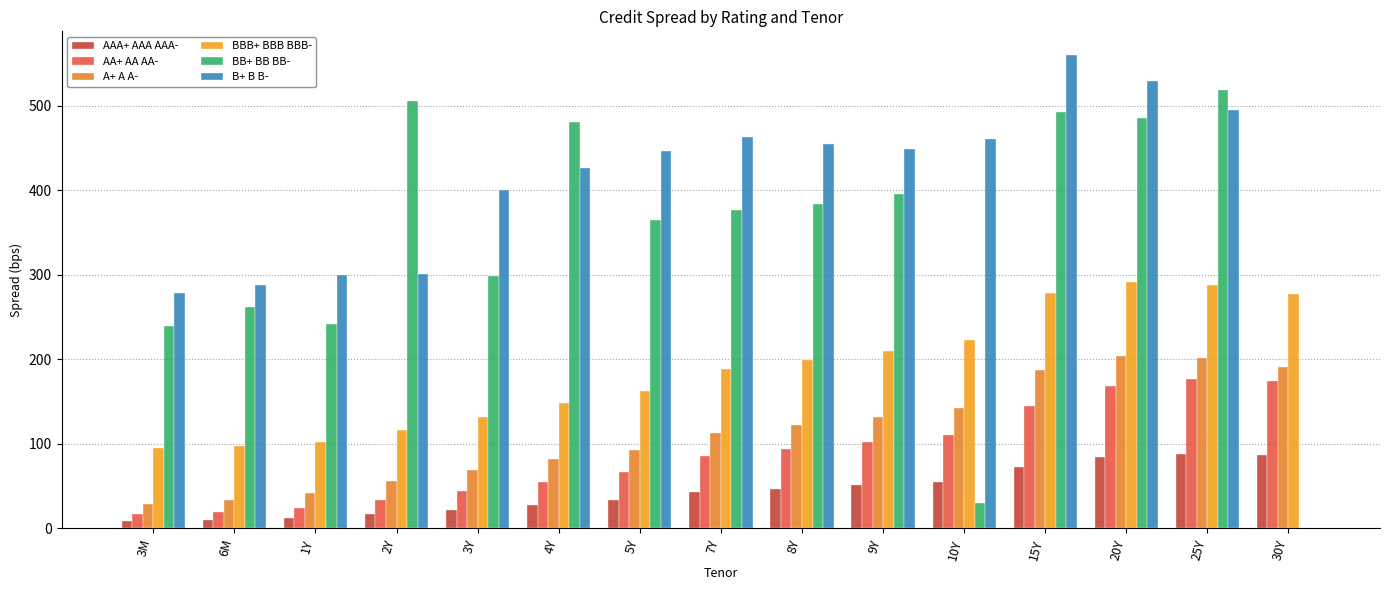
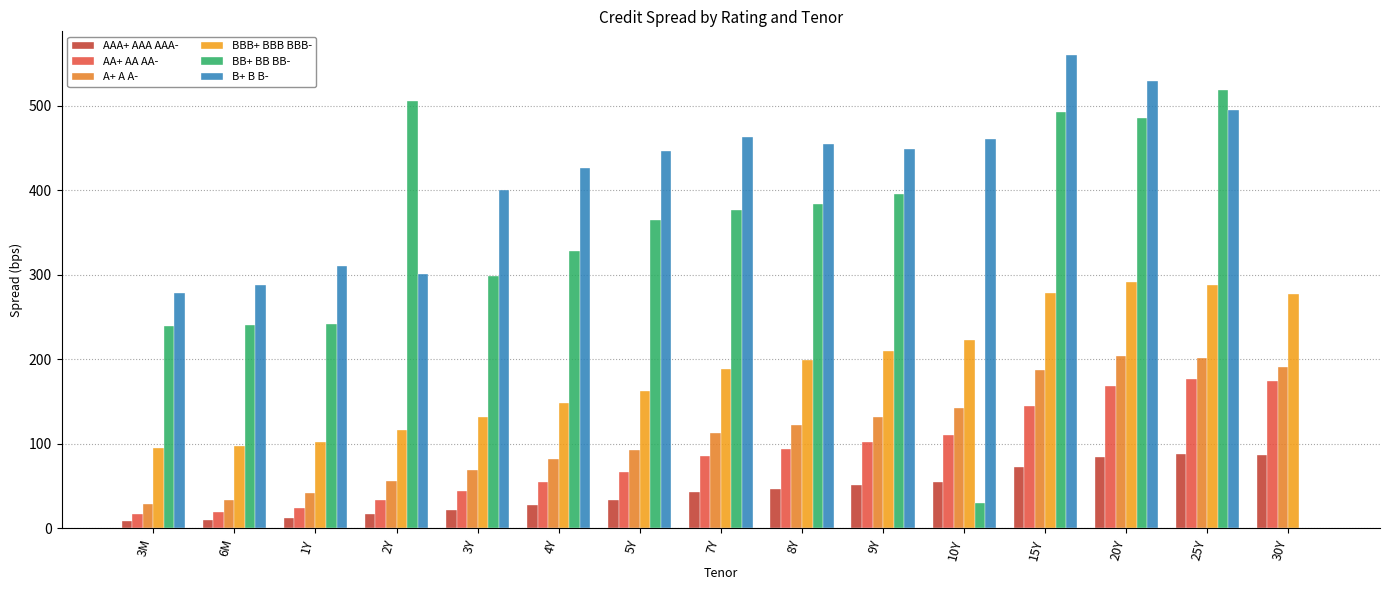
BB+ BB BB-, 6M: 260 -> 240
B+ B B-, 1Y: 300 -> 310
BB+ BB BB-, 4Y: 480 -> 330
